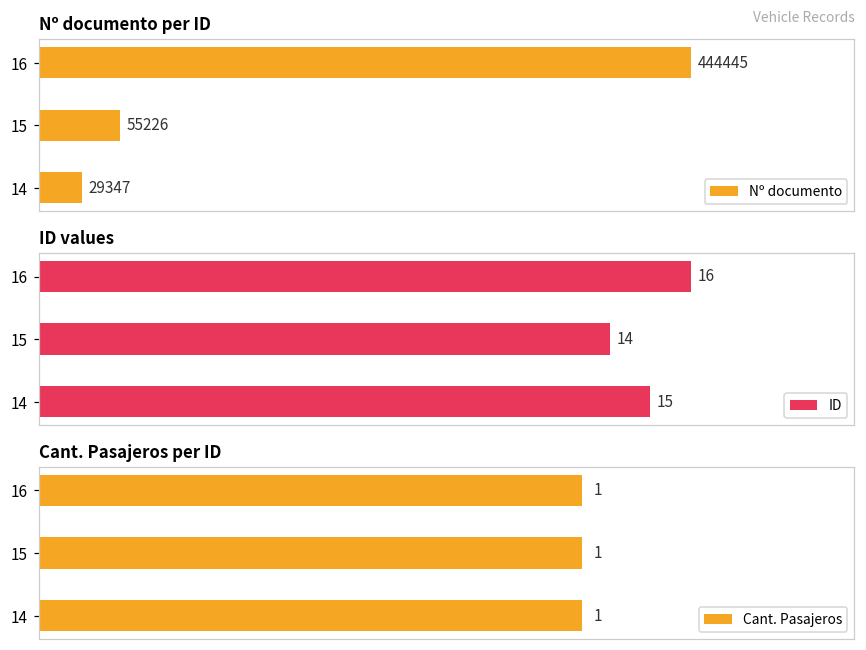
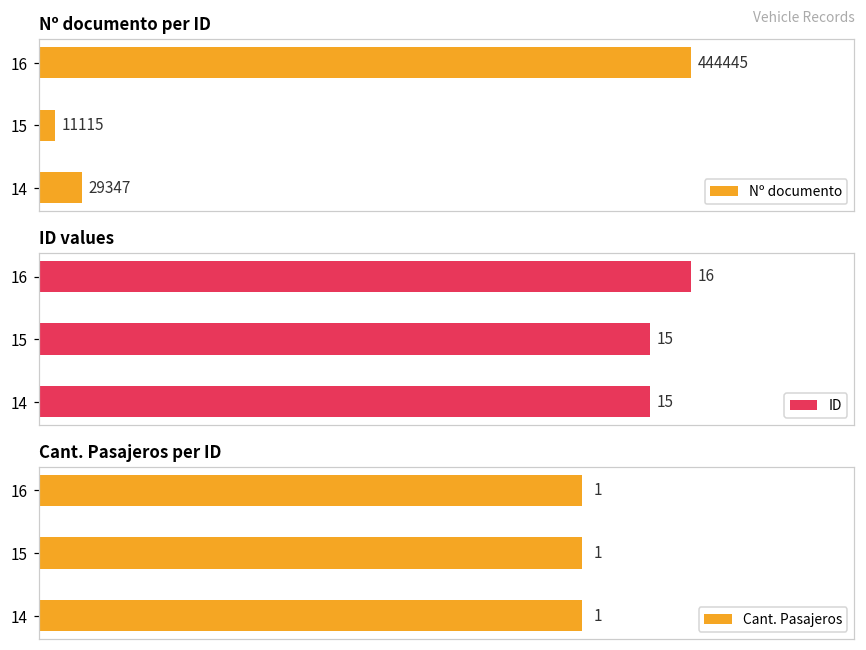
Nº documento per ID, 15: 55226 -> 11115
ID values, 15: 14 -> 15
